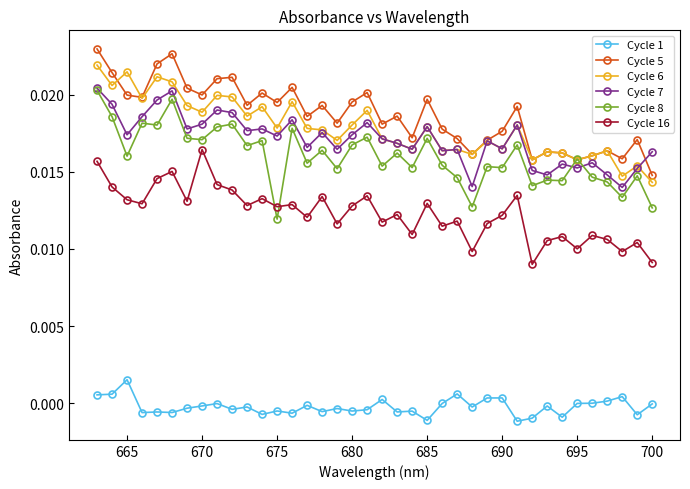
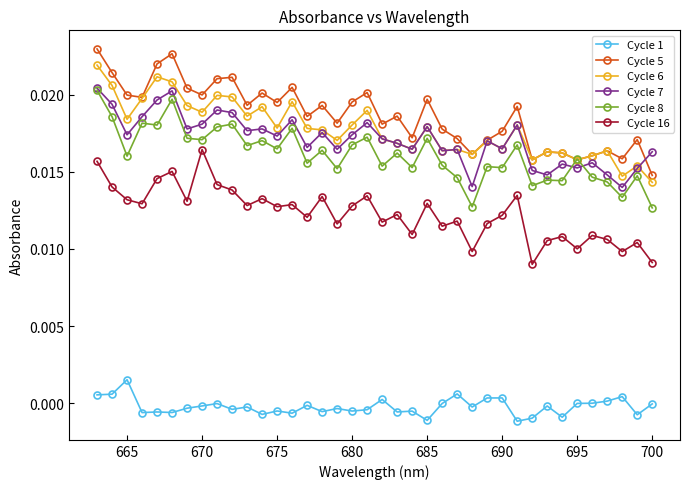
Cycle 6, 665: 0.0215 -> 0.0184
Cycle 8, 675: 0.0119 -> 0.0165
